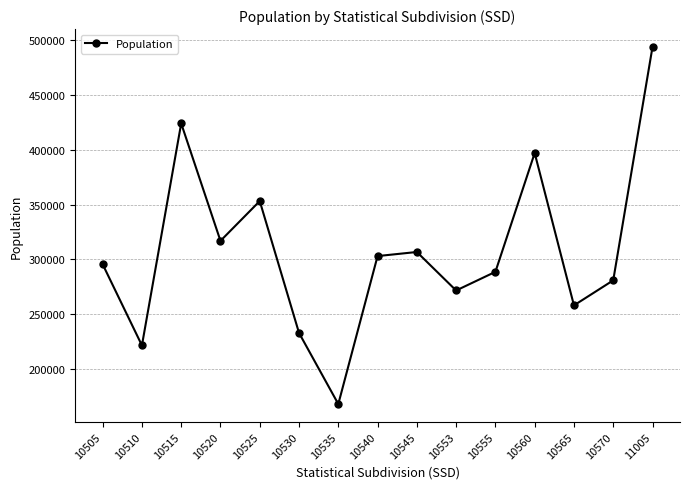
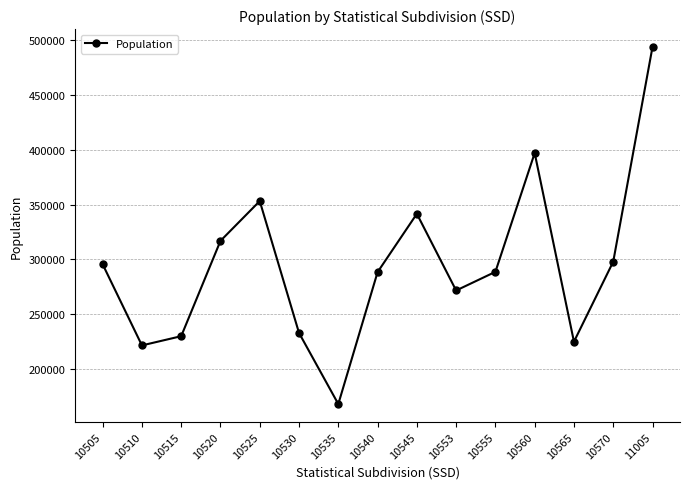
10515: 424000 -> 230000
10540: 303000 -> 288000
10545: 307000 -> 342000
10565: 258000 -> 225000
10570: 281000 -> 298000
